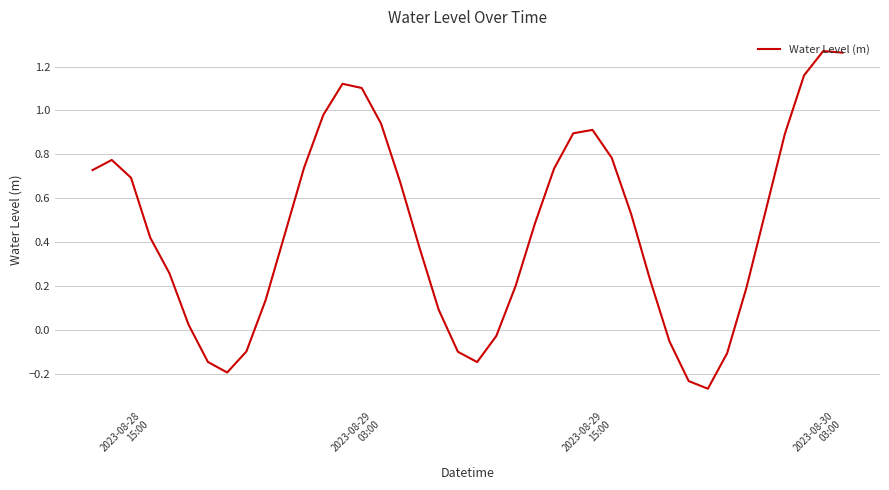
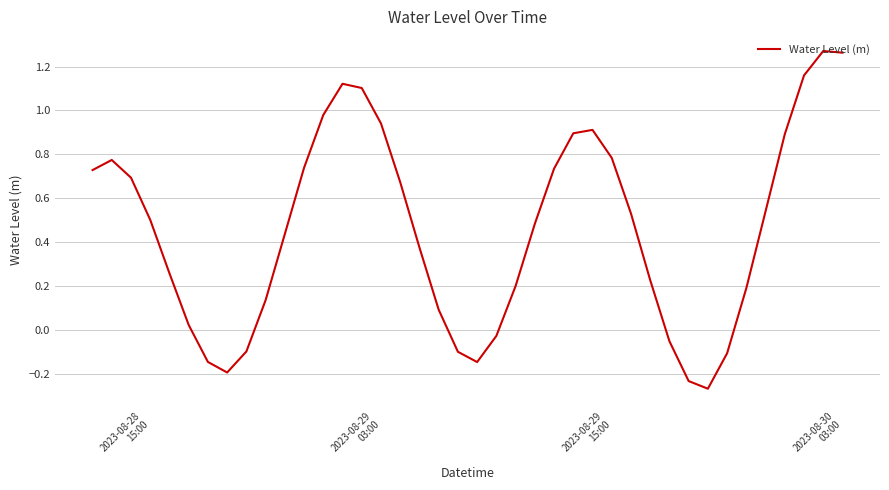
2023-08-28 15:00: 0.42 -> 0.50
